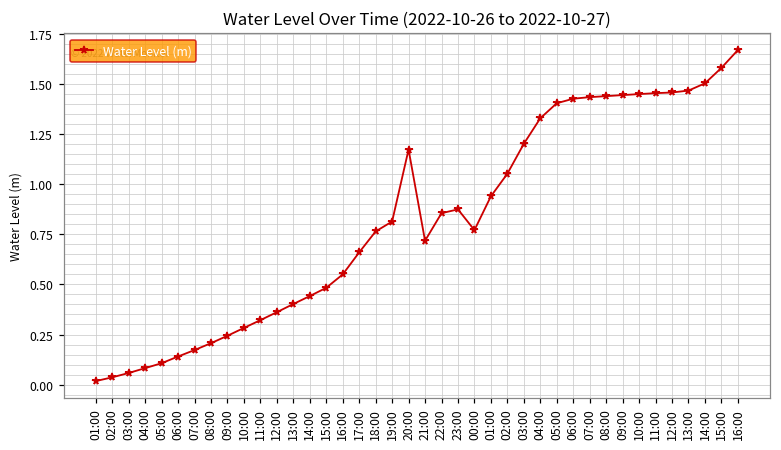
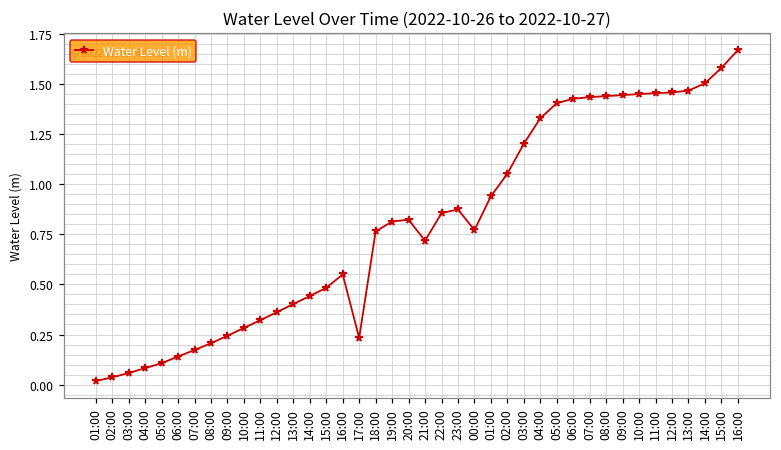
17:00: 0.66 -> 0.23
20:00: 1.17 -> 0.82
